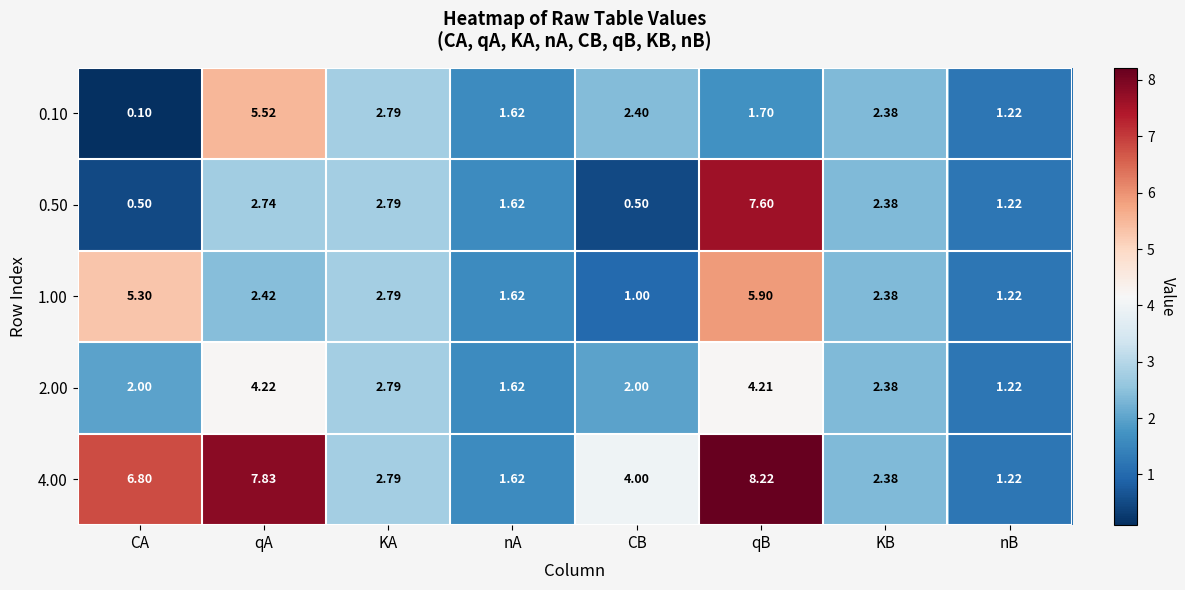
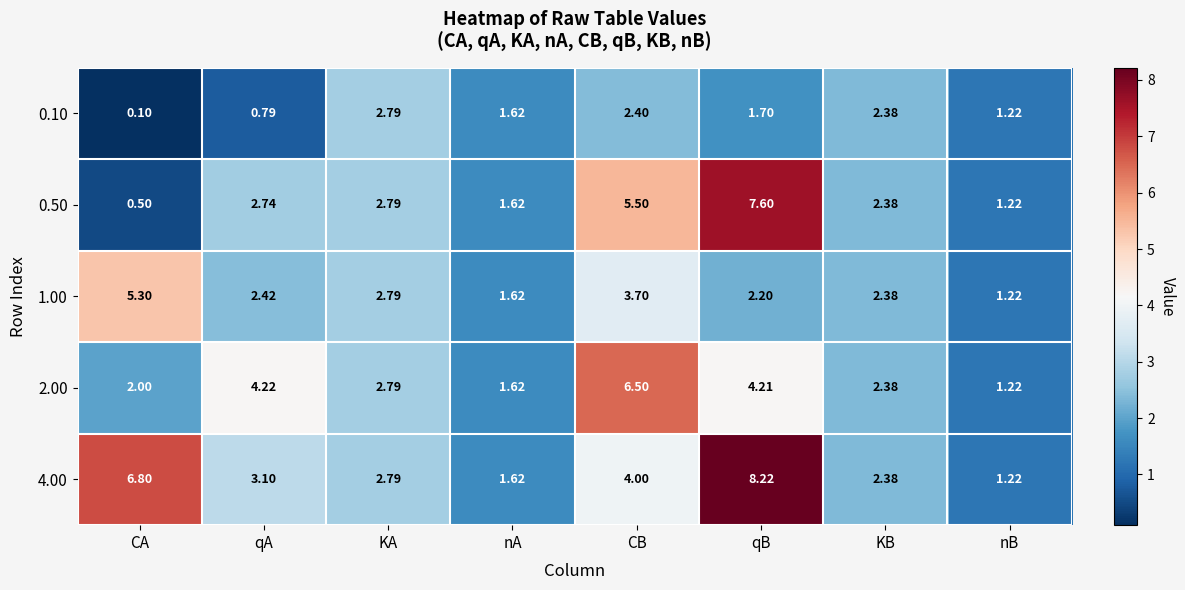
0.10, qA: 5.52 -> 0.79
0.50, CB: 0.50 -> 5.50
1.00, CB: 1.00 -> 3.70
1.00, qB: 5.90 -> 2.20
2.00, CB: 2.00 -> 6.50
4.00, qA: 7.83 -> 3.10
